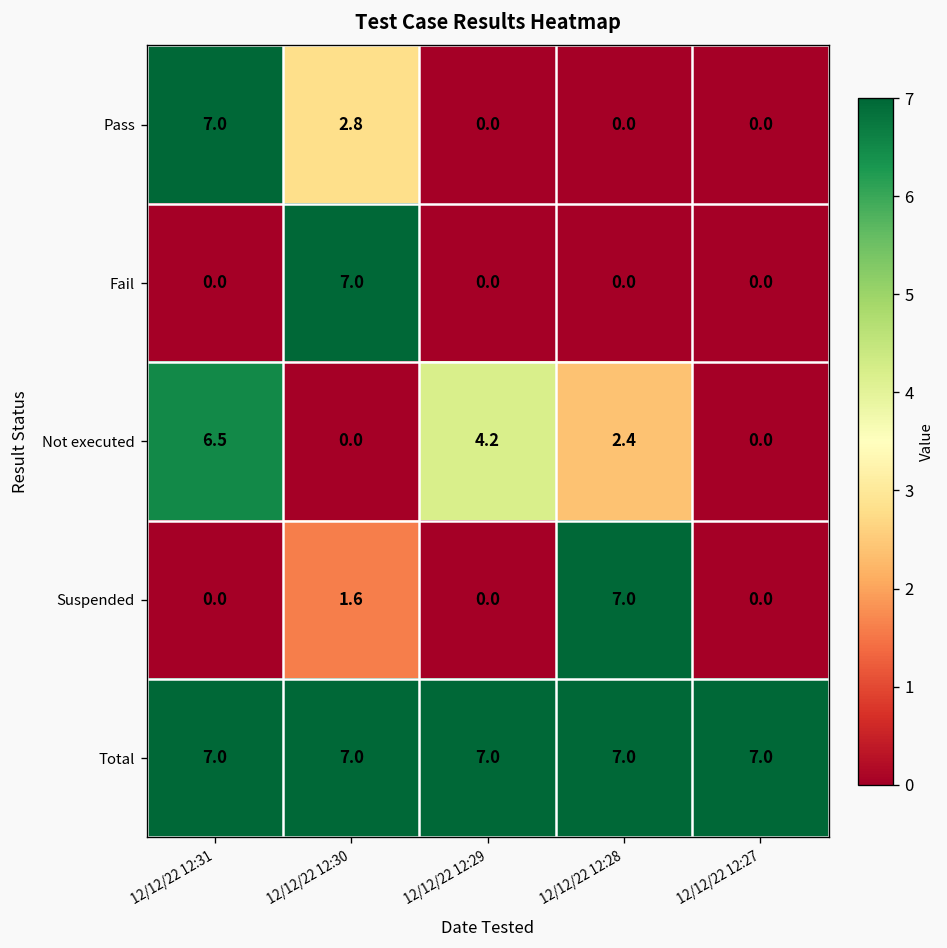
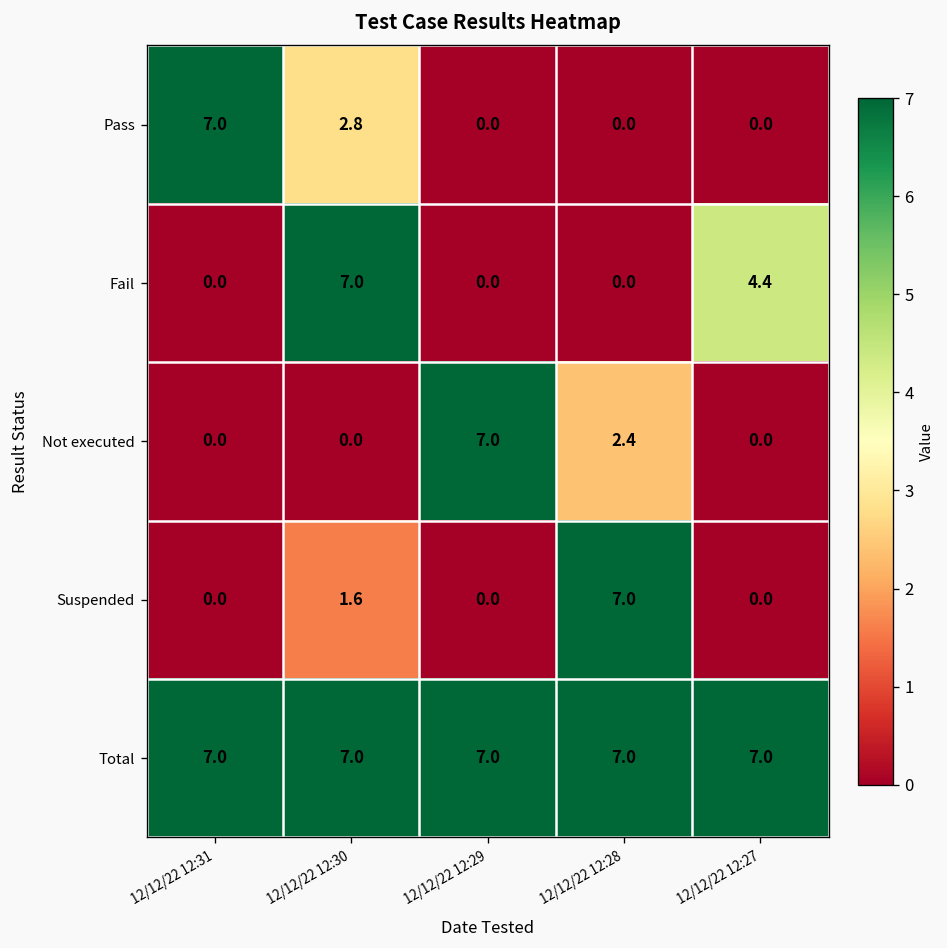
Fail, 12/12/22 12:27: 0.0 -> 4.4
Not executed, 12/12/22 12:31: 6.5 -> 0.0
Not executed, 12/12/22 12:29: 4.2 -> 7.0
